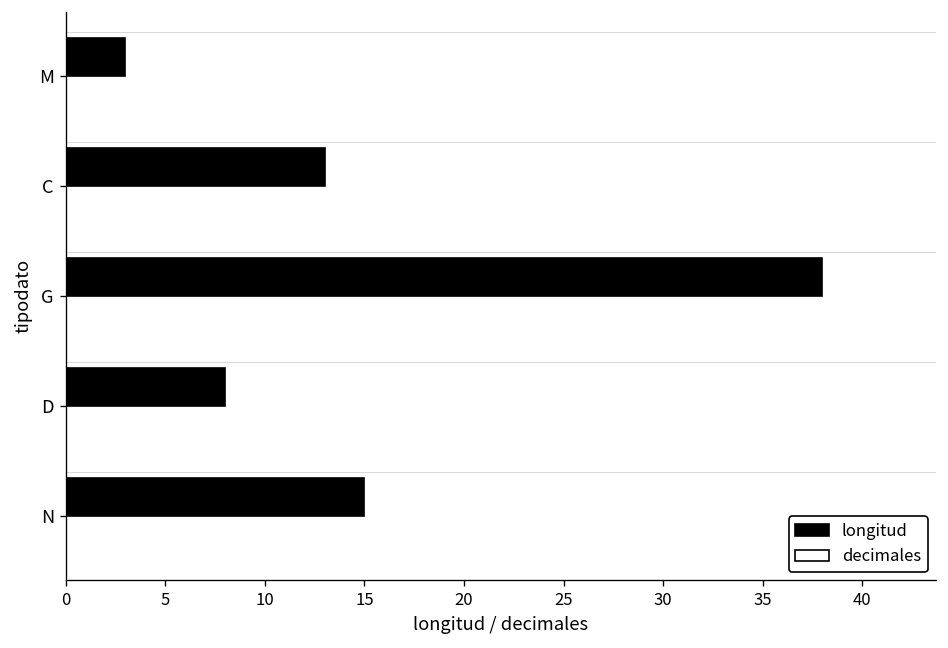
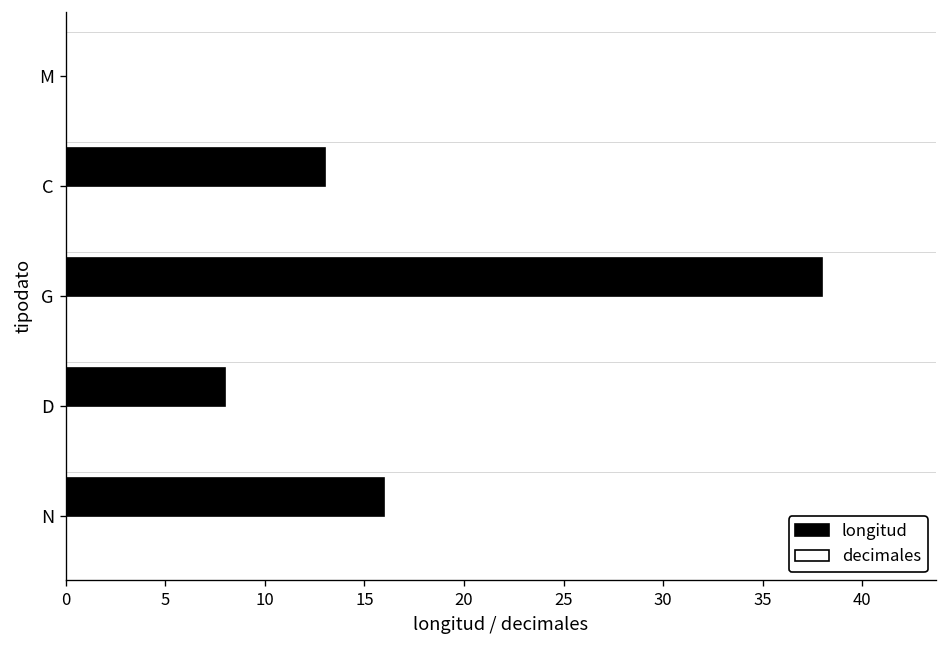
longitud, M: 3 -> 0
longitud, N: 15 -> 16
